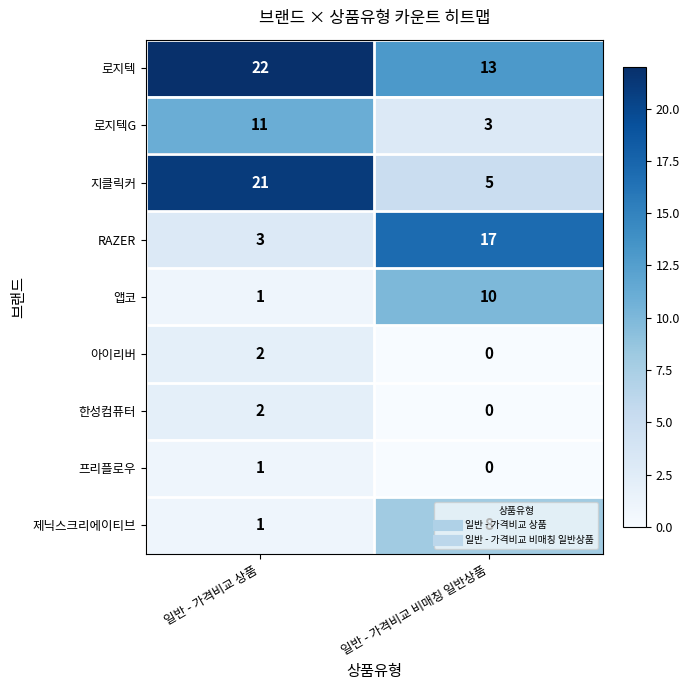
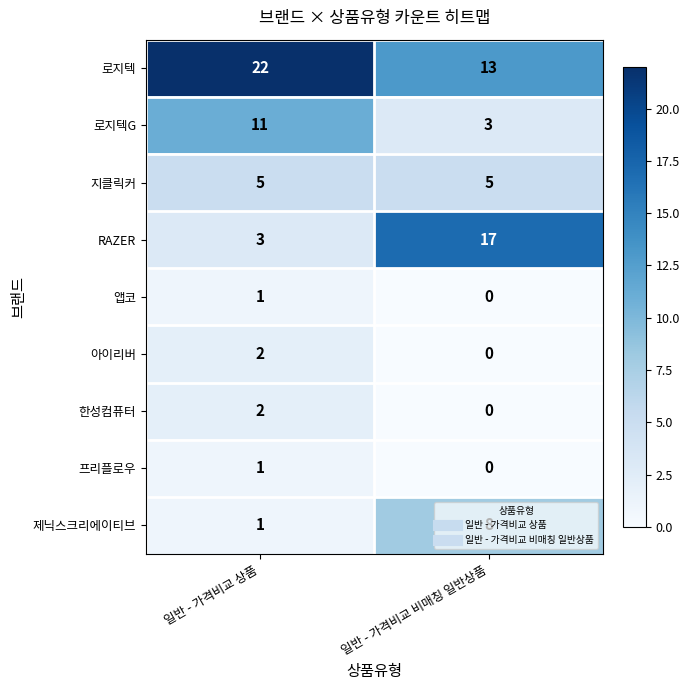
지클릭커, 일반 - 가격비교 상품: 21 -> 5
앱코, 일반 - 가격비교 비매칭 일반상품: 10 -> 0
